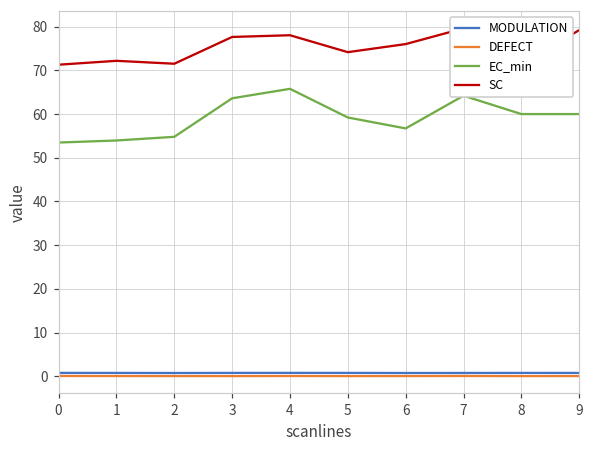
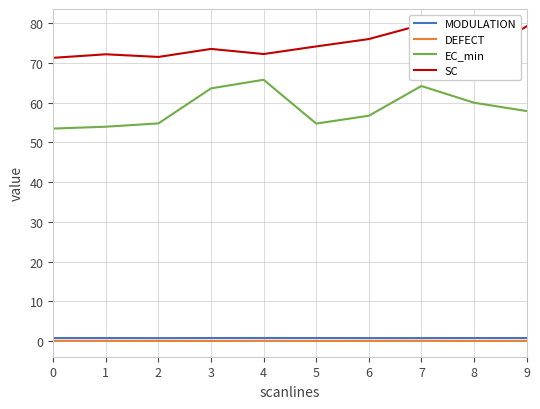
SC, 3: 78 -> 74
SC, 4: 78 -> 72
EC_min, 5: 59 -> 55
EC_min, 9: 60 -> 58
